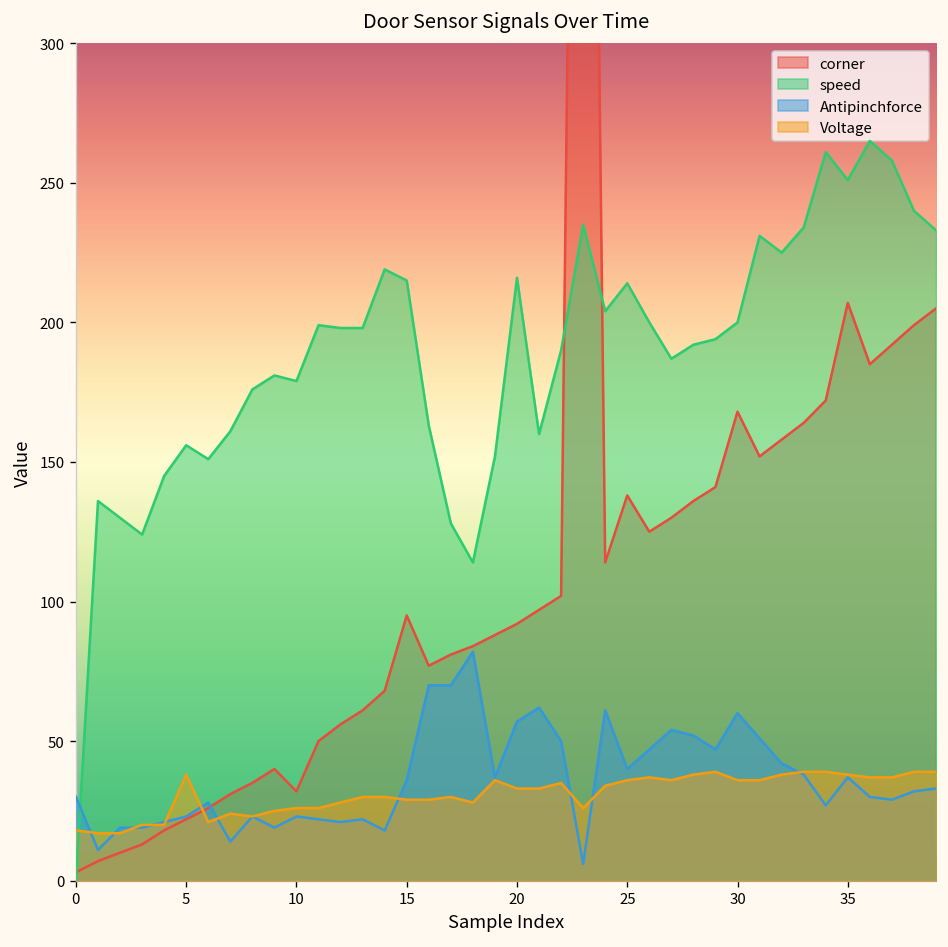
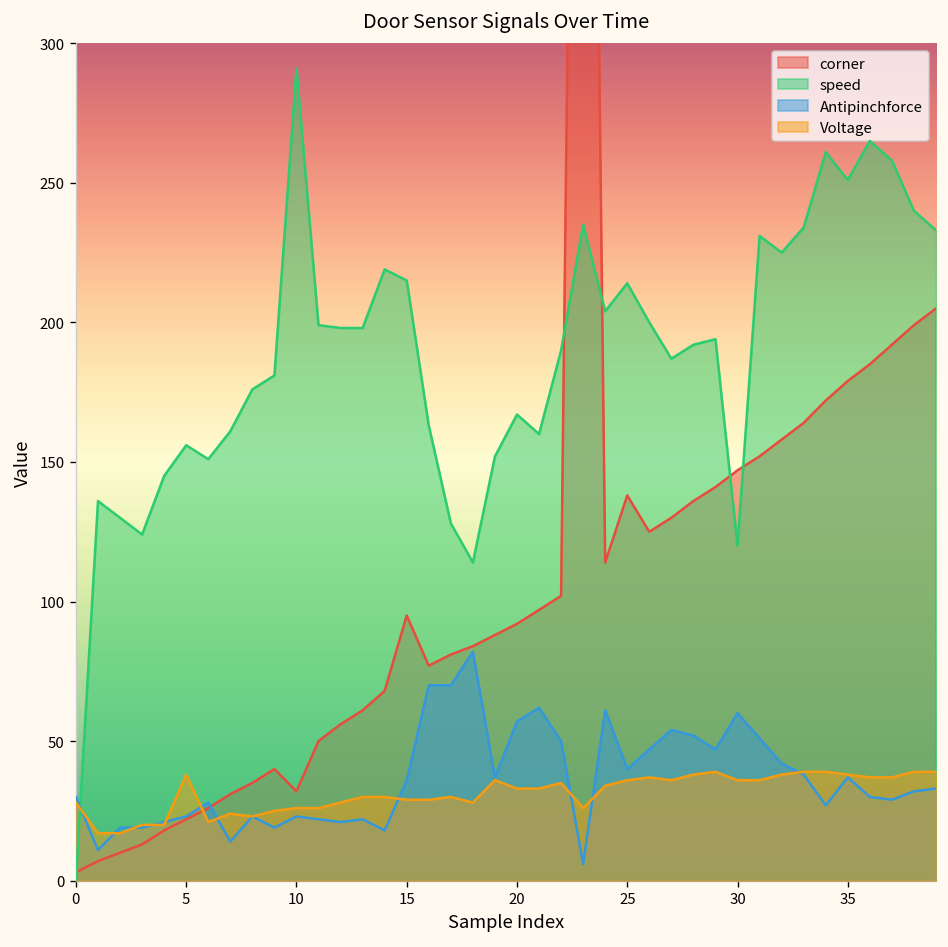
Voltage, 0: 18 -> 28
speed, 10: 179 -> 291
speed, 20: 216 -> 167
corner, 30: 168 -> 147
speed, 30: 200 -> 120
corner, 35: 207 -> 179
